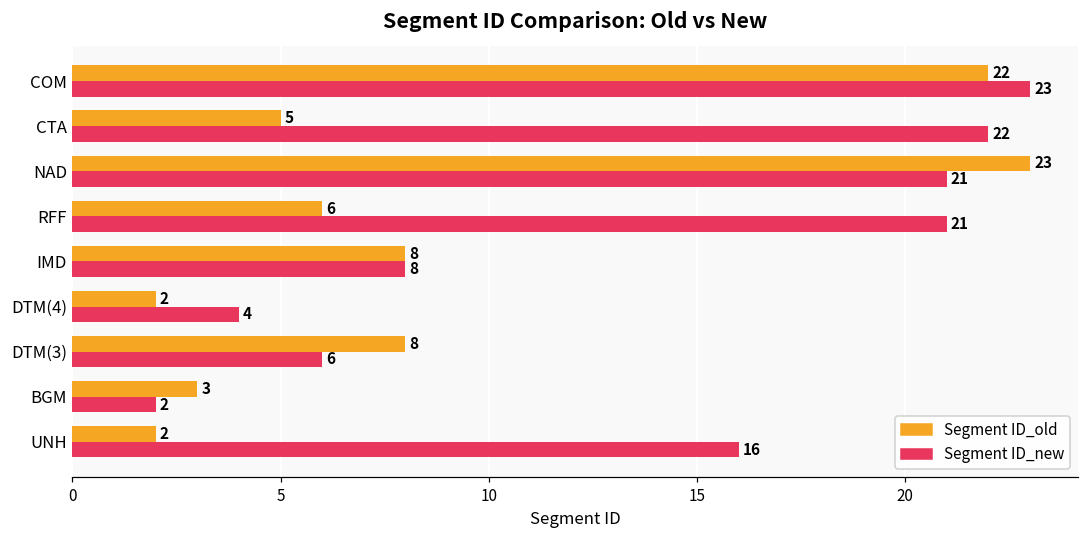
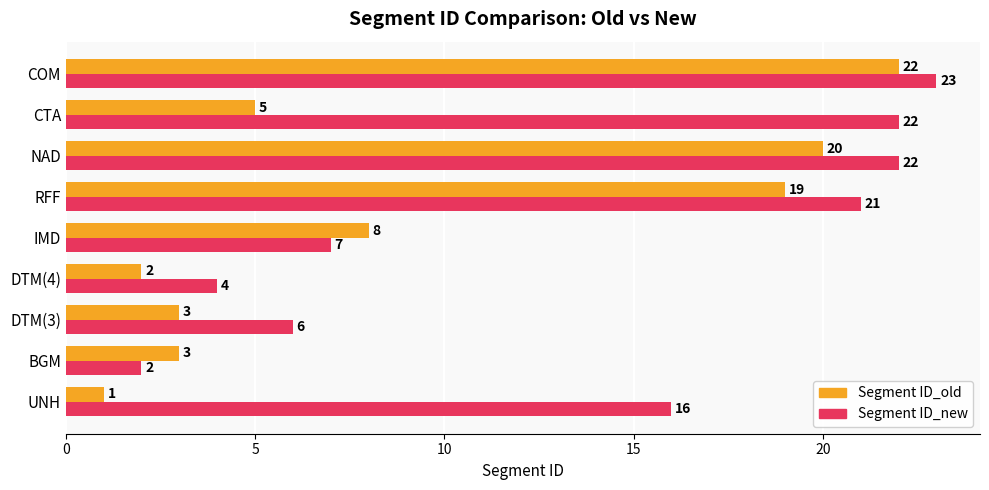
Segment ID_old, NAD: 23 -> 20
Segment ID_new, NAD: 21 -> 22
Segment ID_old, RFF: 6 -> 19
Segment ID_new, IMD: 8 -> 7
Segment ID_old, DTM(3): 8 -> 3
Segment ID_old, UNH: 2 -> 1
